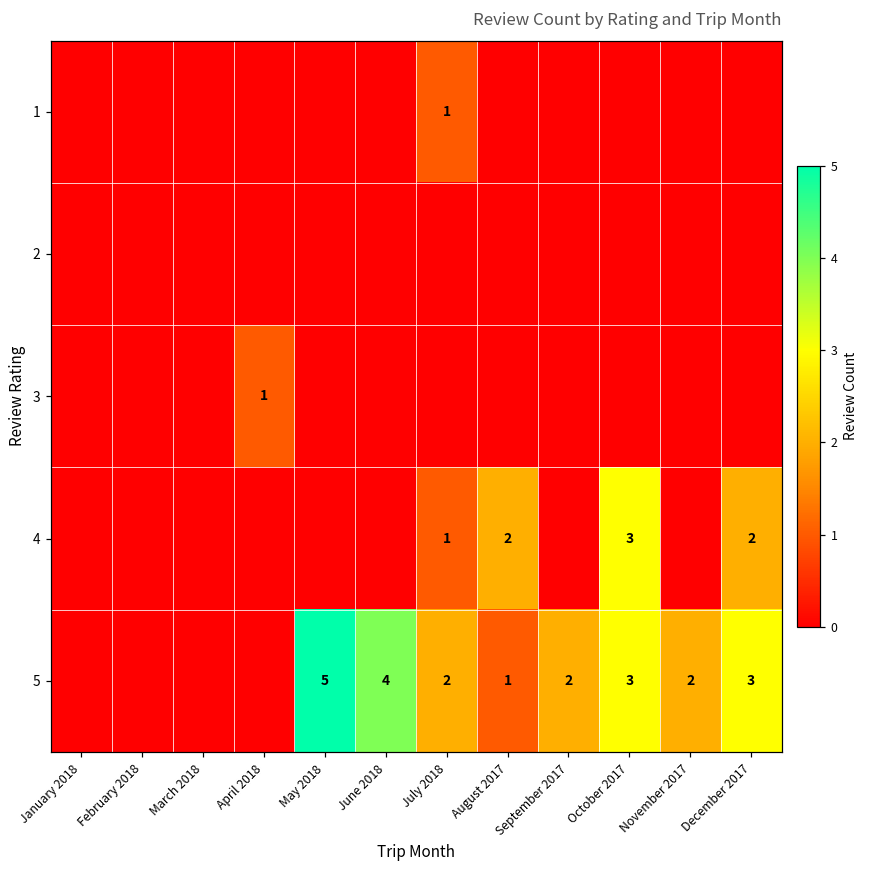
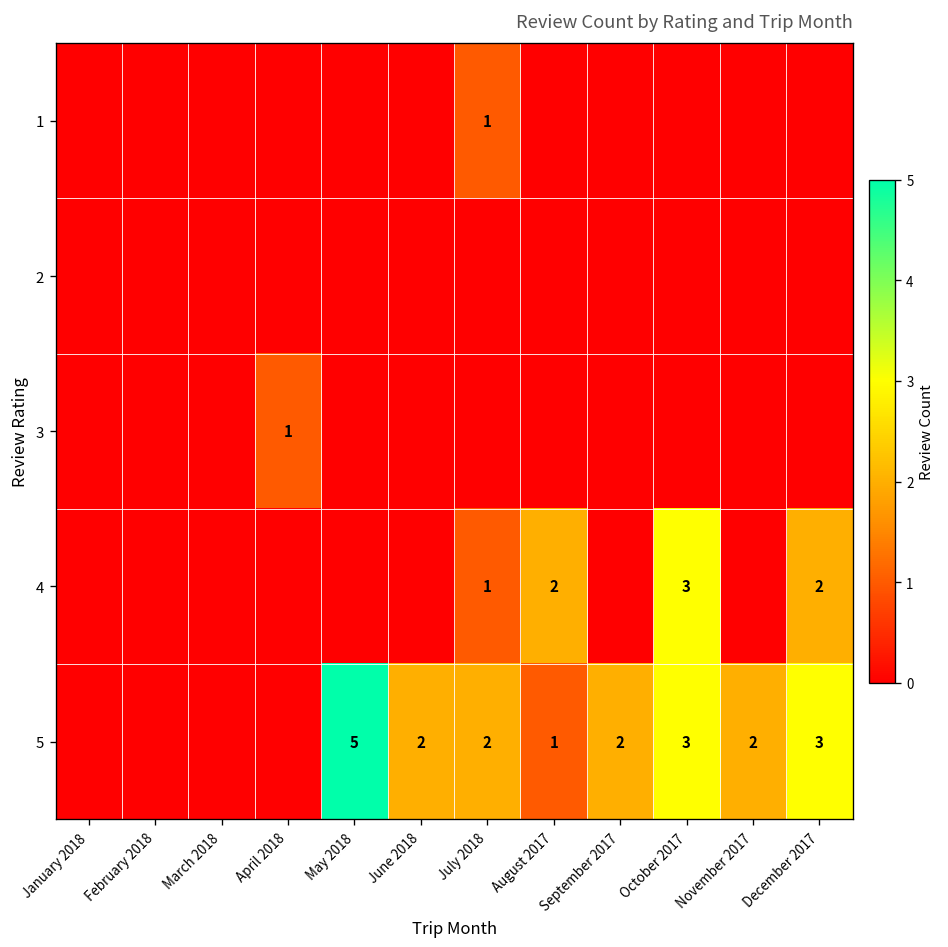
5, June 2018: 4 -> 2
